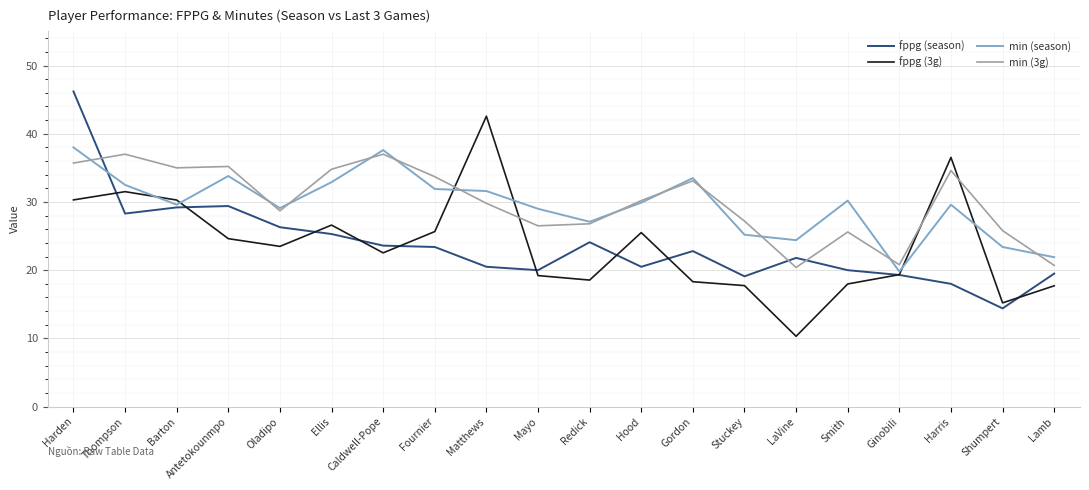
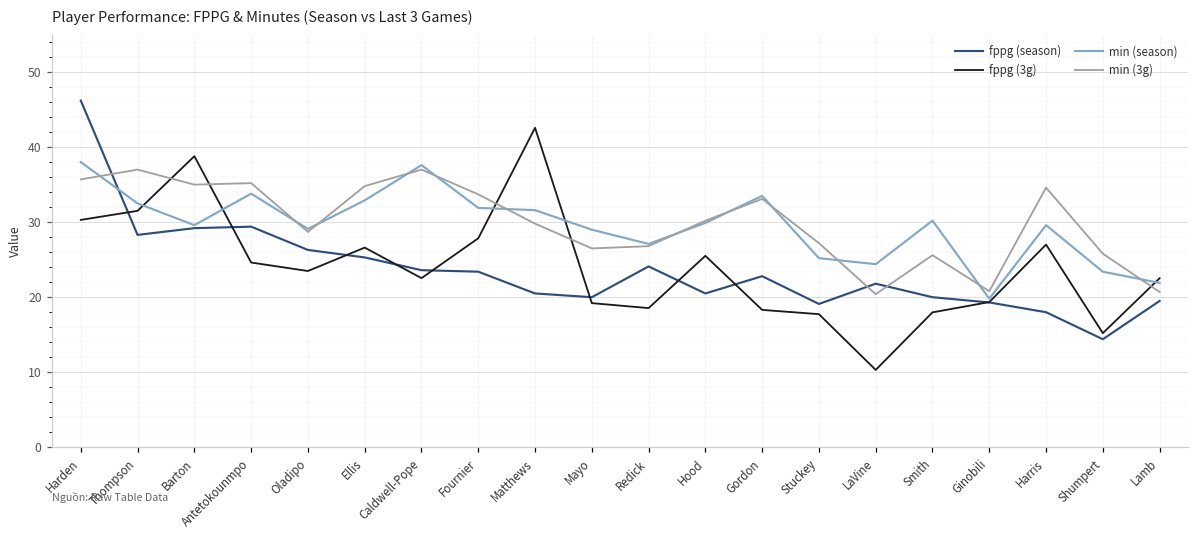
fppg (3g), Barton: 30 -> 39
fppg (3g), Fournier: 26 -> 28
fppg (3g), Harris: 37 -> 27
fppg (3g), Lamb: 18 -> 23
